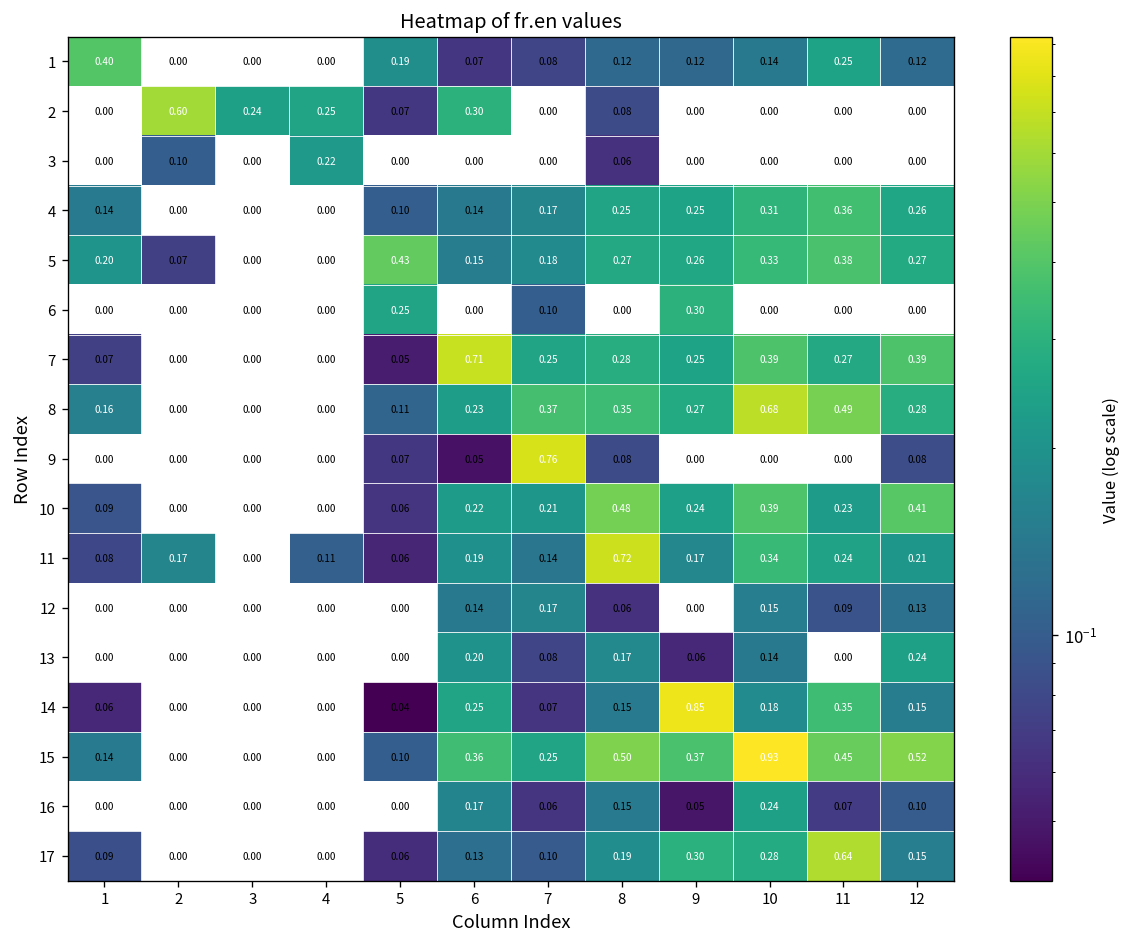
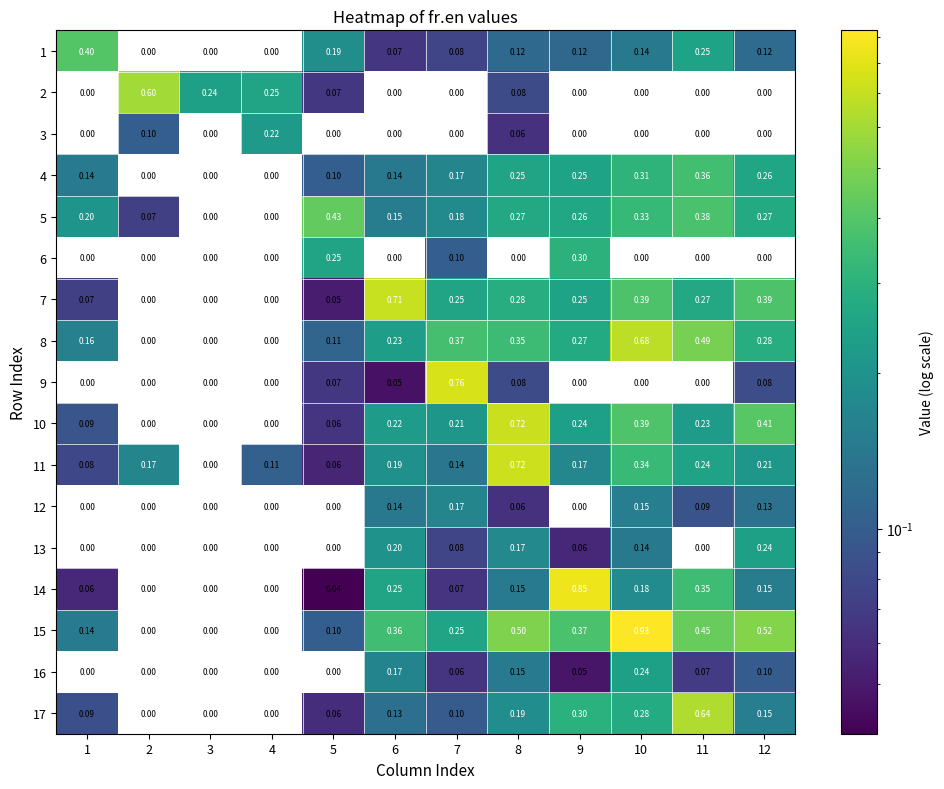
2, 6: 0.30 -> 0.00
10, 8: 0.48 -> 0.72
